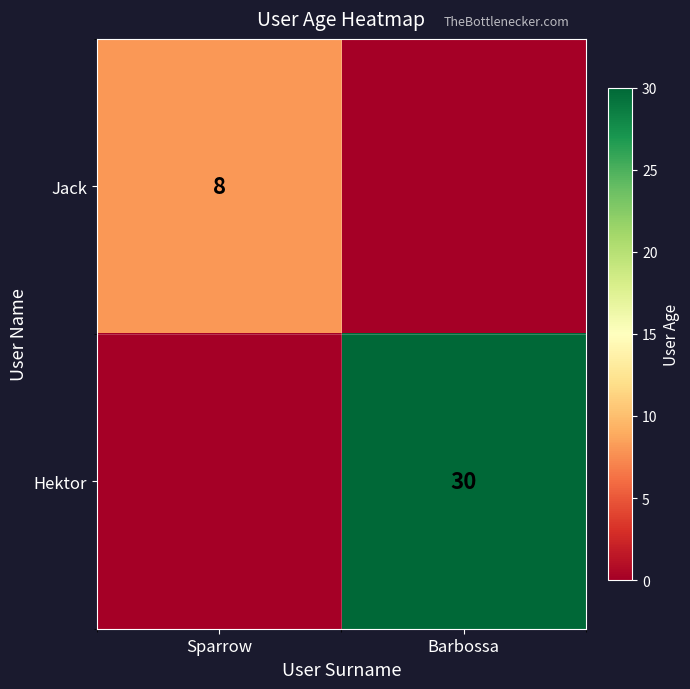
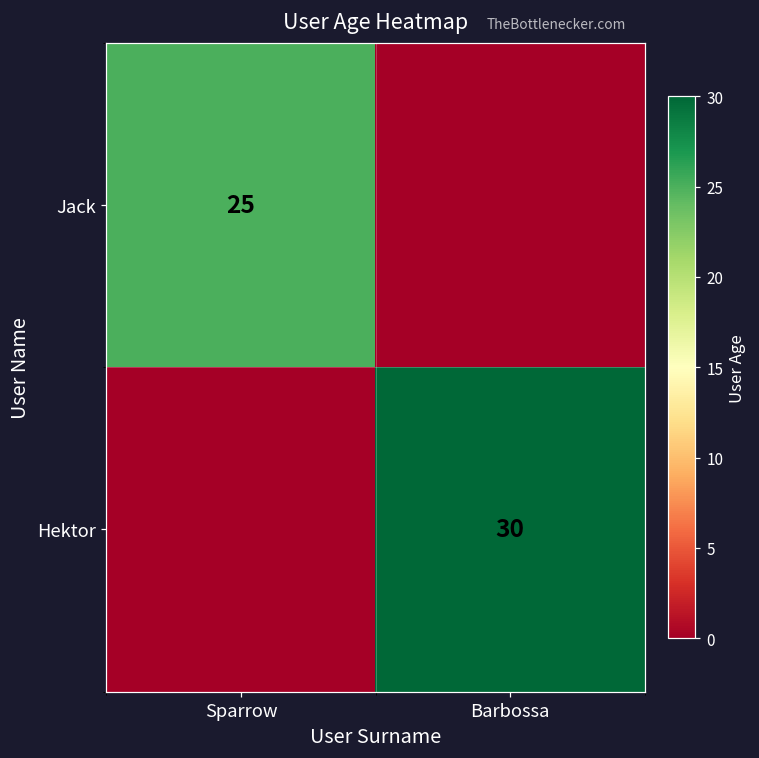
Jack, Sparrow: 8 -> 25
